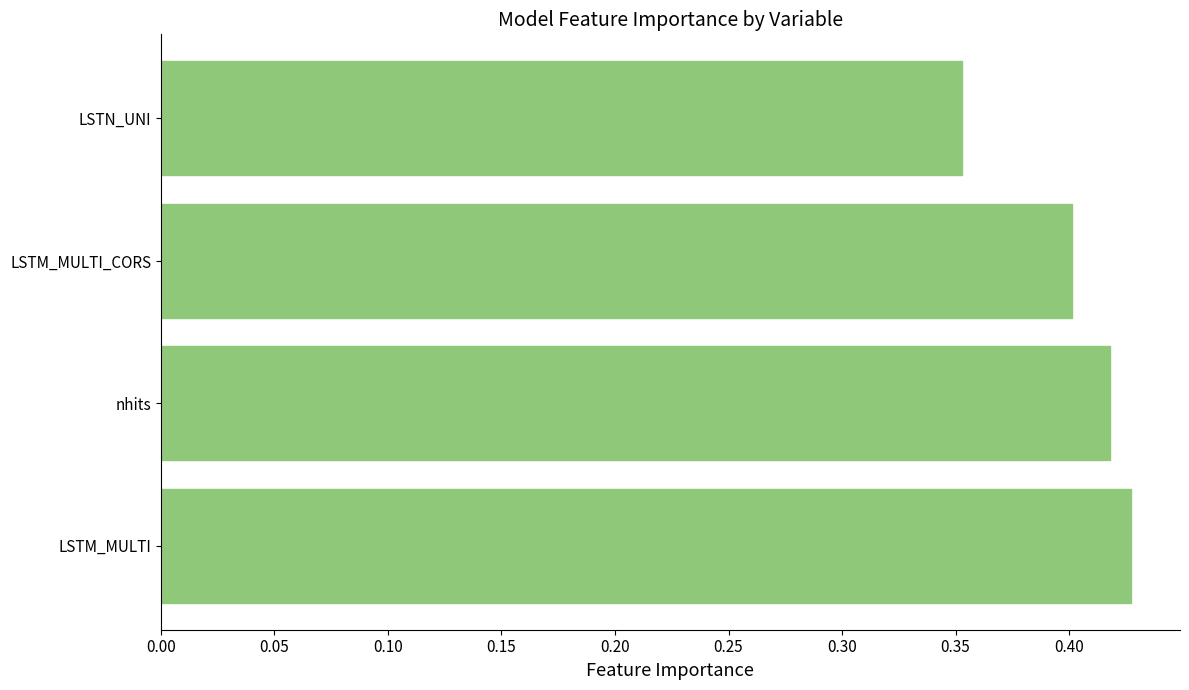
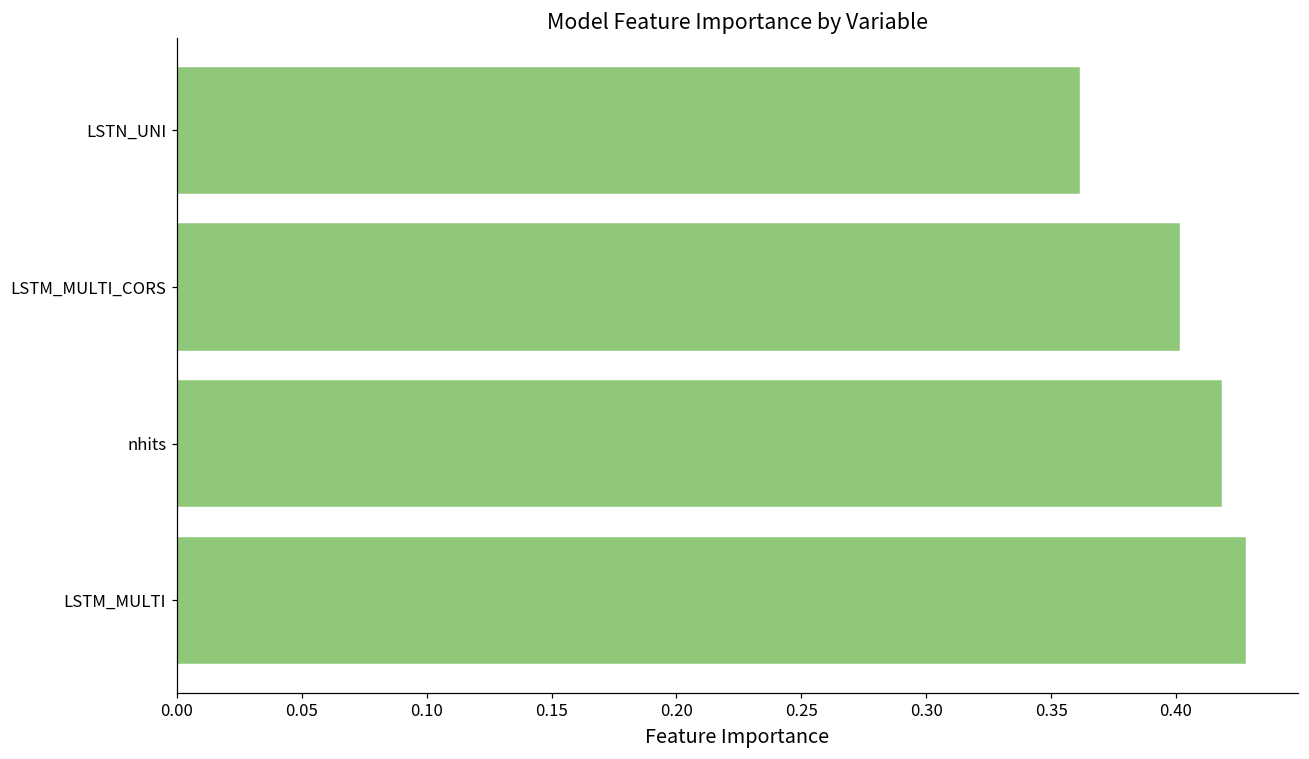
LSTN_UNI: 0.353 -> 0.361
